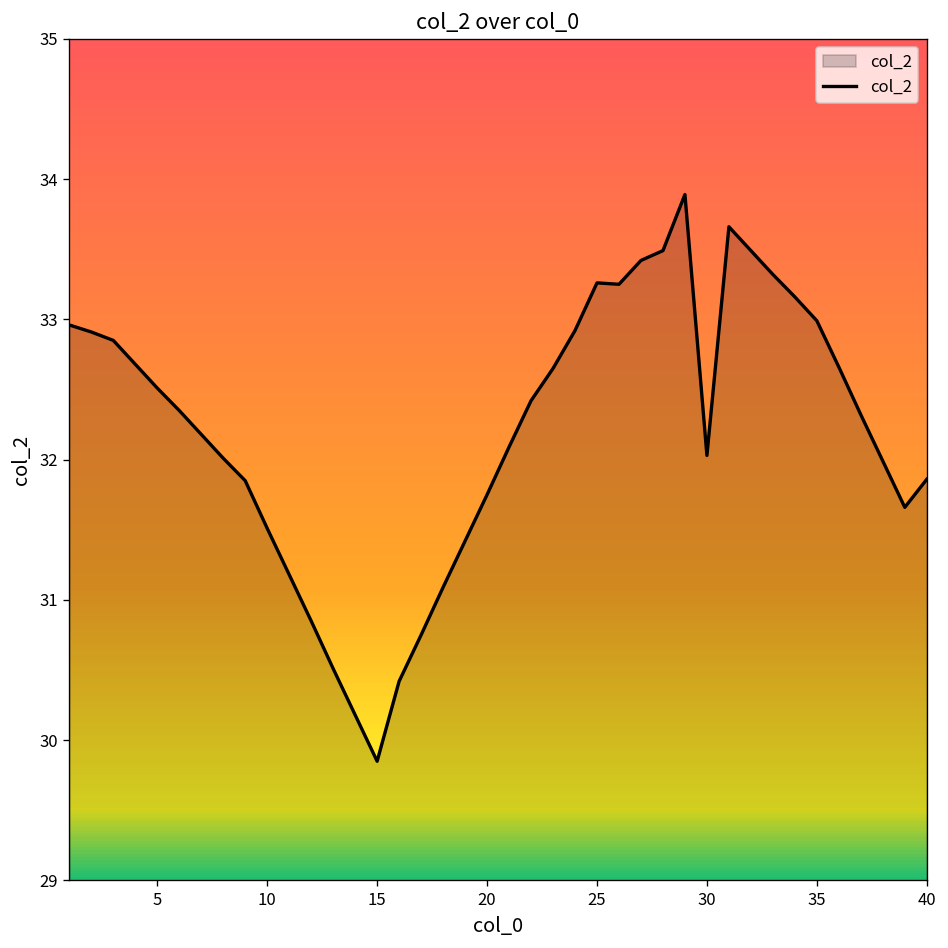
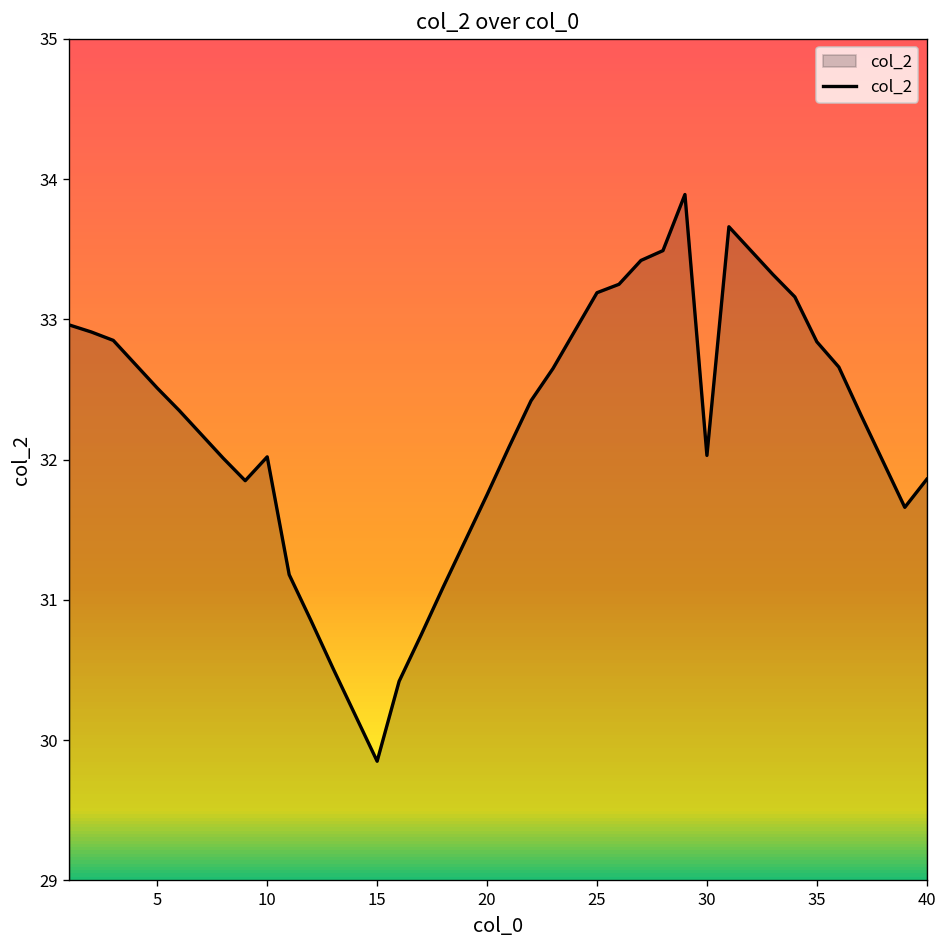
10: 31.51 -> 32.02
25: 33.26 -> 33.19
35: 32.99 -> 32.84
